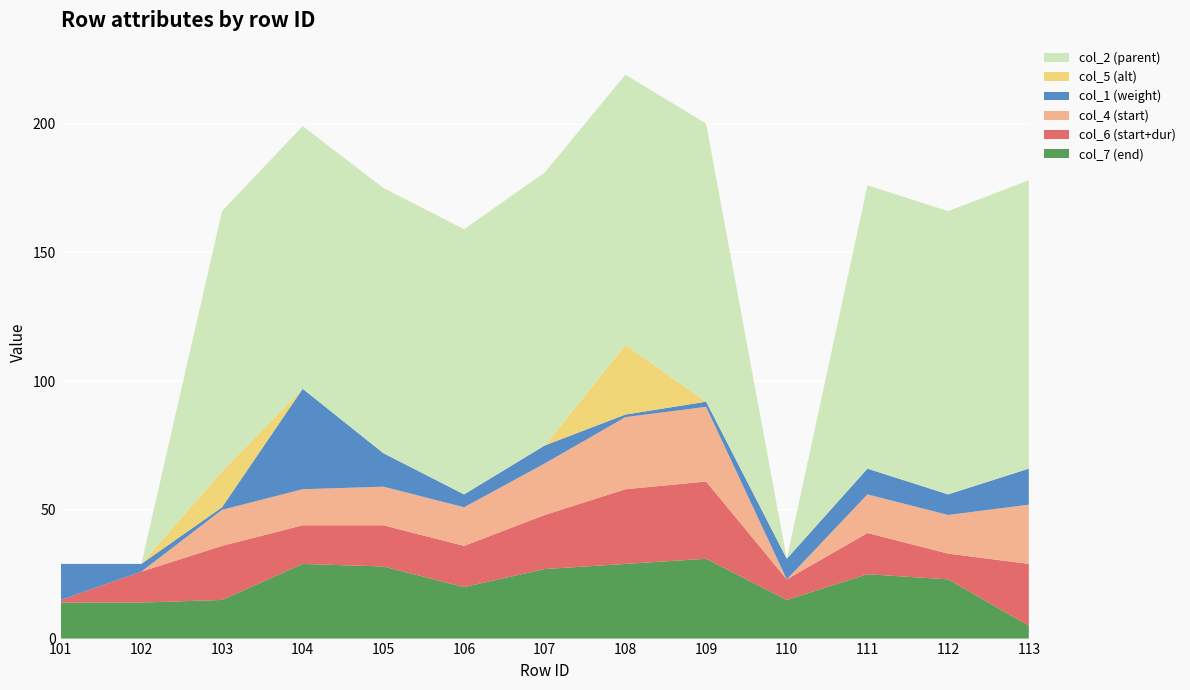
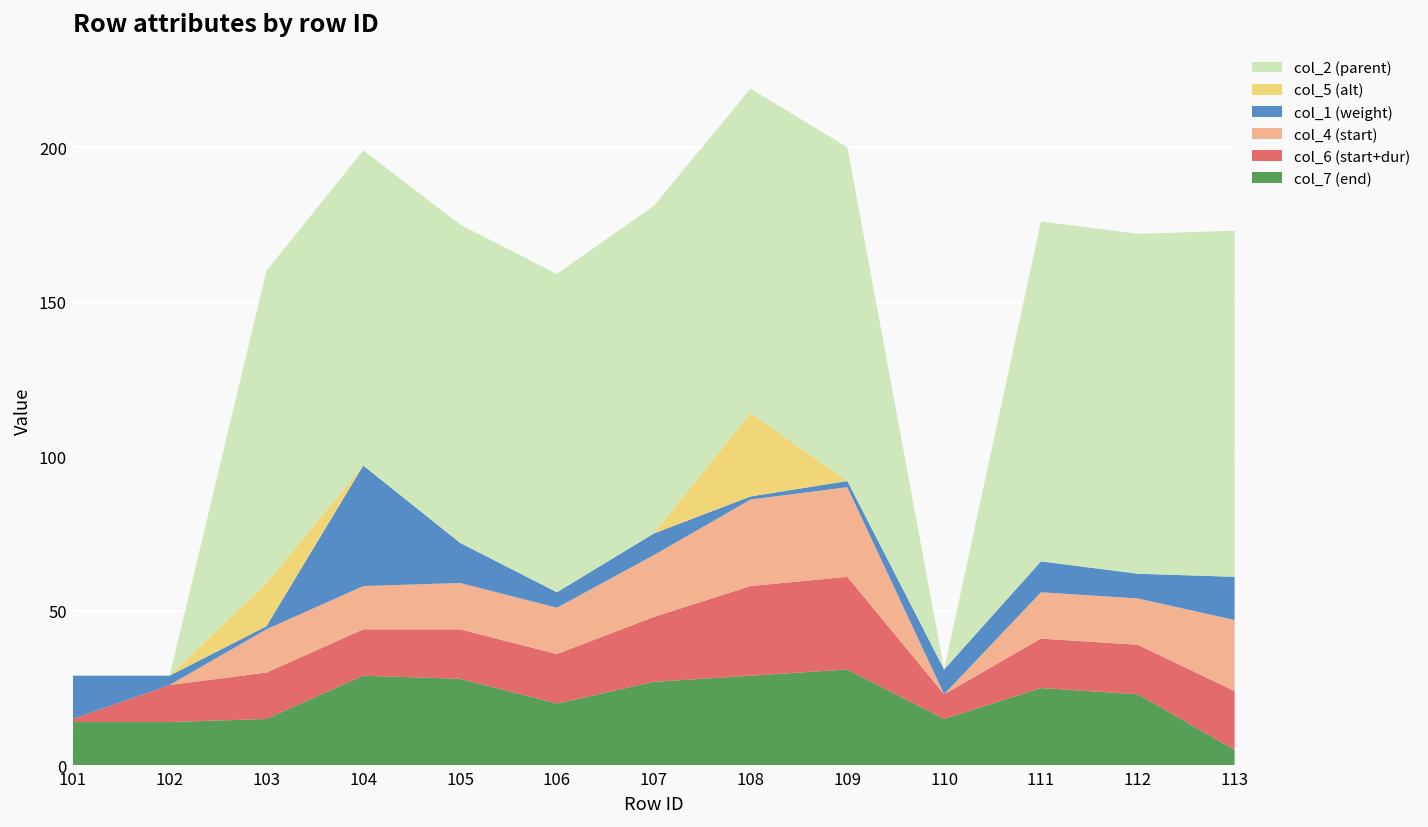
col_6 (start+dur), 103: 21 -> 15
col_6 (start+dur), 112: 10 -> 16
col_6 (start+dur), 113: 24 -> 19
